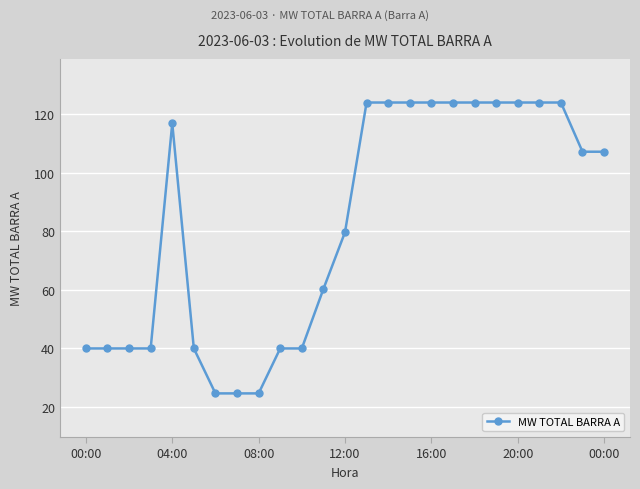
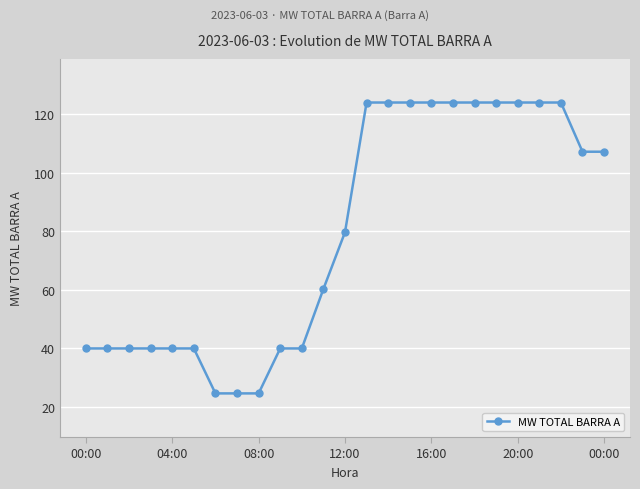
04:00: 117 -> 40
